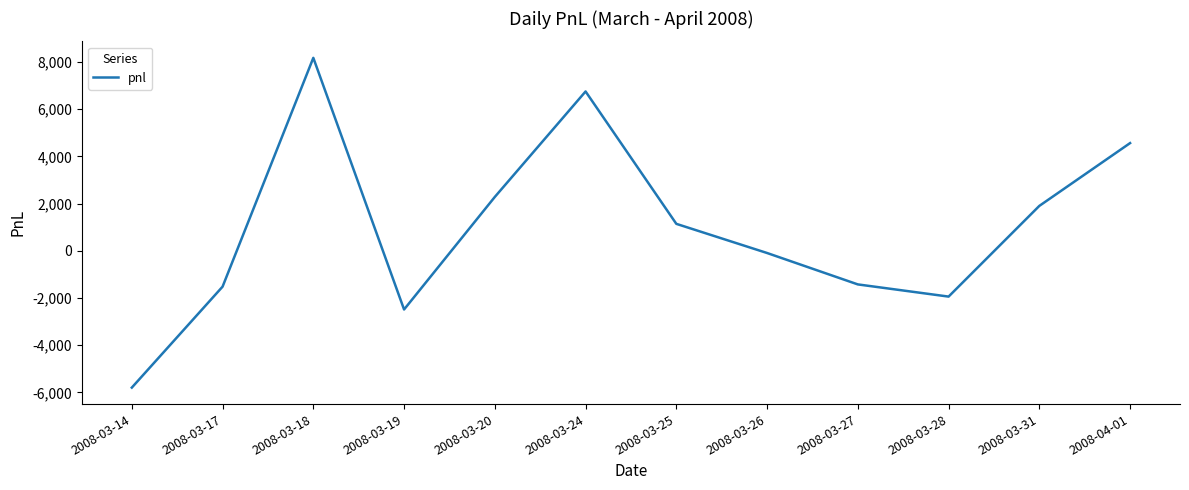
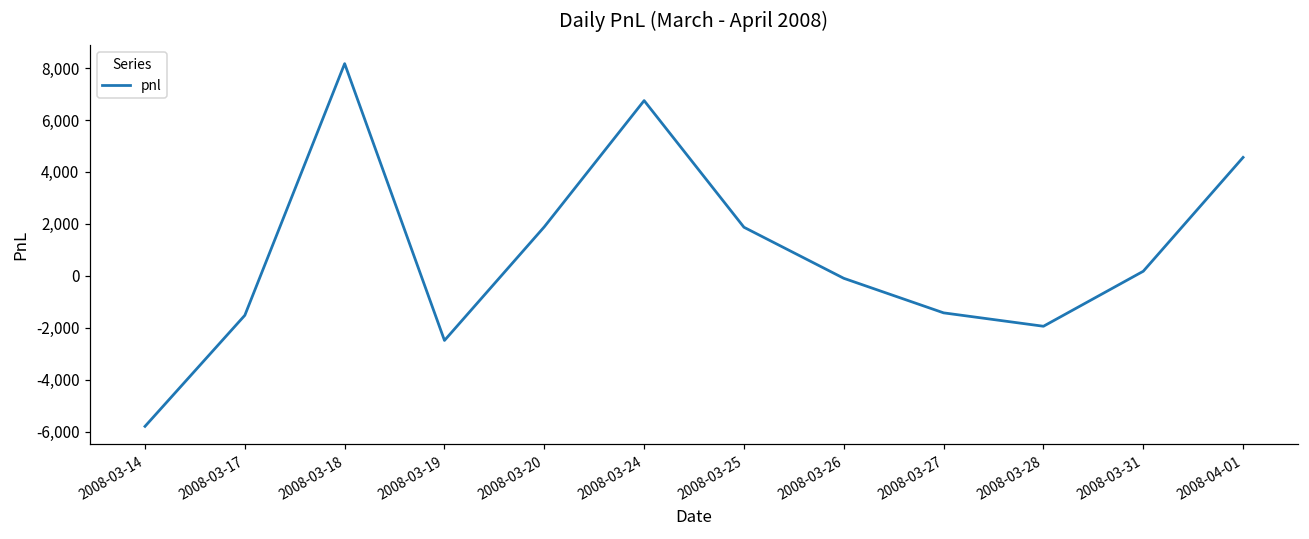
2008-03-20: 2,300 -> 1,900
2008-03-25: 1,100 -> 1,900
2008-03-31: 1,900 -> 200
